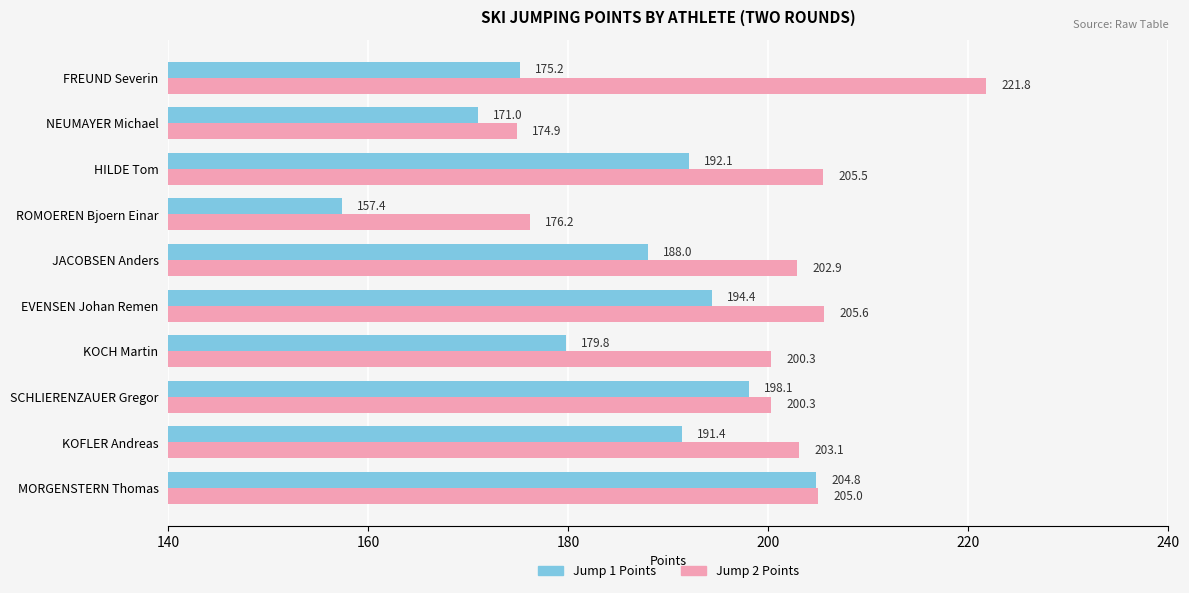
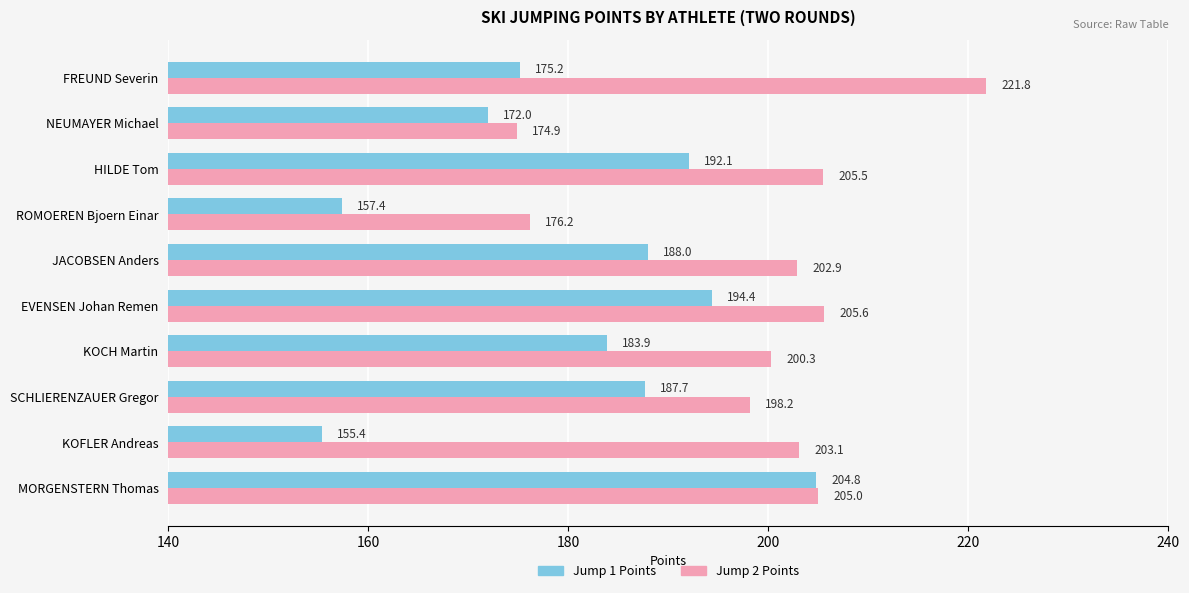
Jump 1 Points, NEUMAYER Michael: 171.0 -> 172.0
Jump 1 Points, KOCH Martin: 179.8 -> 183.9
Jump 1 Points, SCHLIERENZAUER Gregor: 198.1 -> 187.7
Jump 2 Points, SCHLIERENZAUER Gregor: 200.3 -> 198.2
Jump 1 Points, KOFLER Andreas: 191.4 -> 155.4
